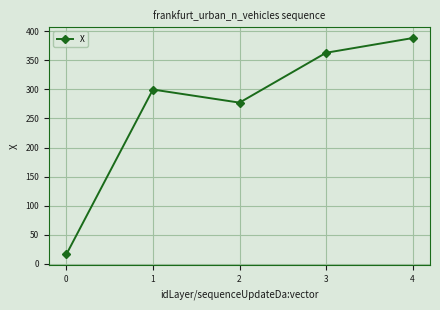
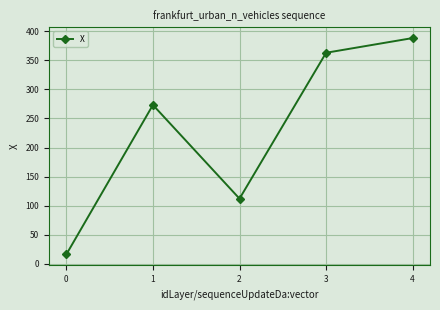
1: 300 -> 270
2: 280 -> 110
